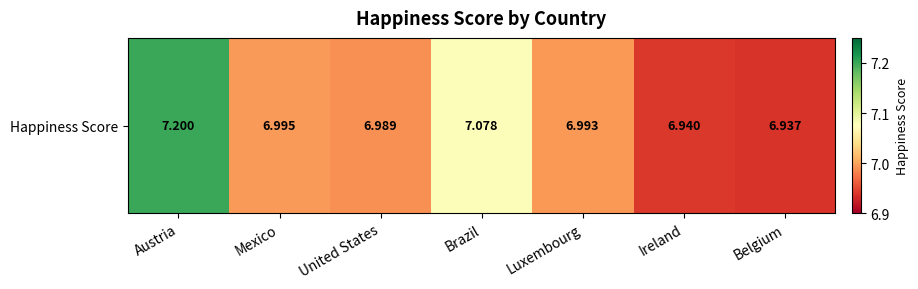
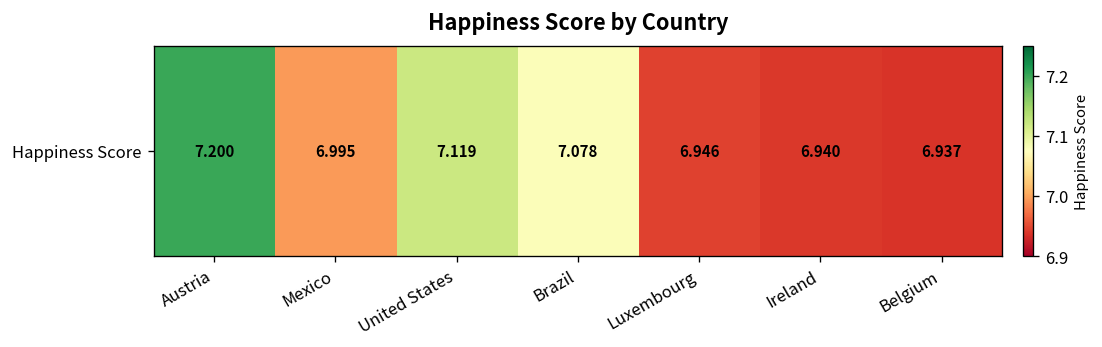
Happiness Score, United States: 6.989 -> 7.119
Happiness Score, Luxembourg: 6.993 -> 6.946
